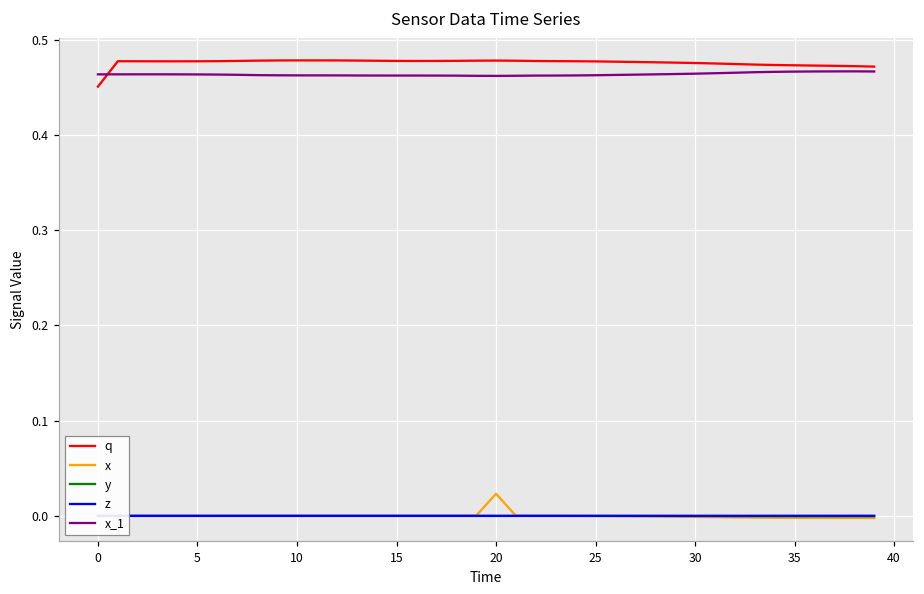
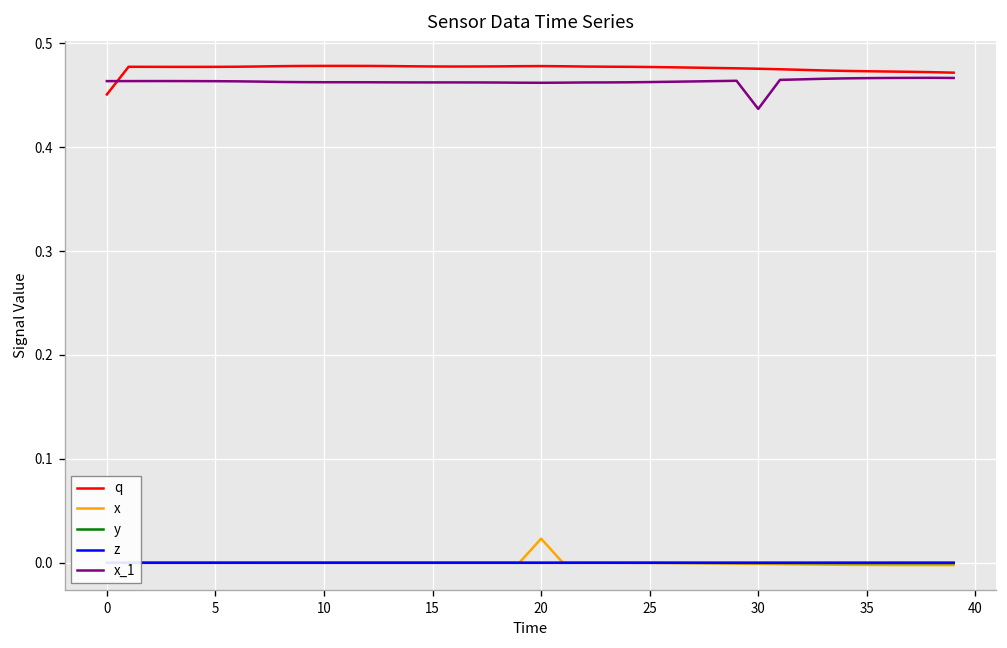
x_1, 30: 0.46 -> 0.44
